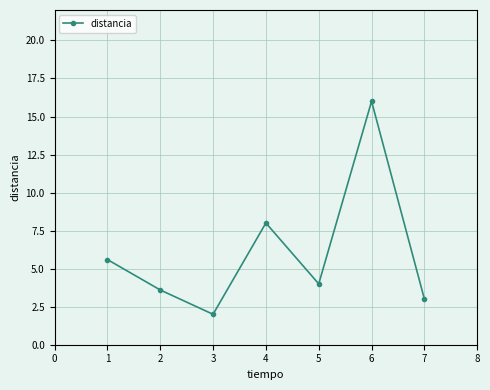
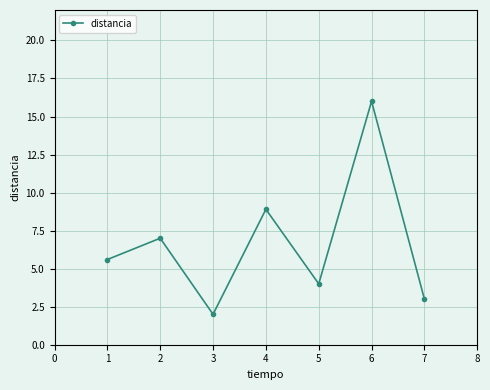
2: 3.6 -> 7.0
4: 8.0 -> 8.9
